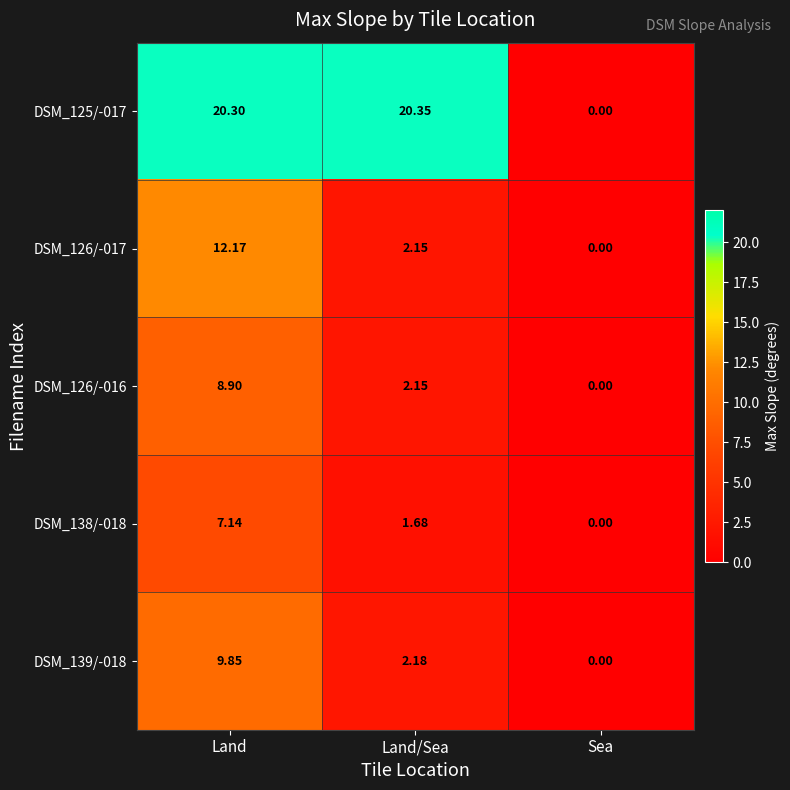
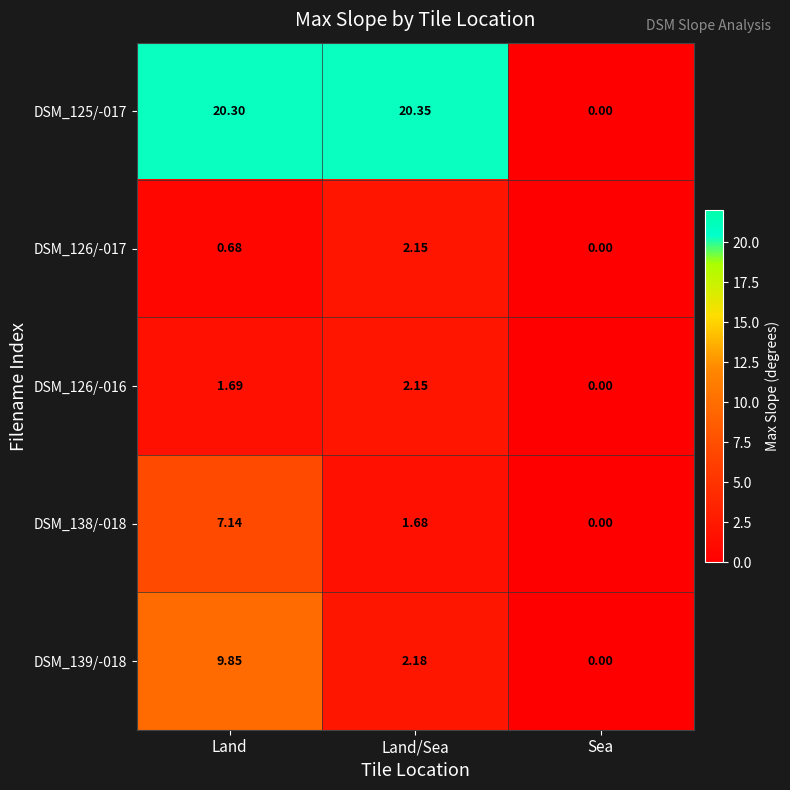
DSM_126/-017, Land: 12.17 -> 0.68
DSM_126/-016, Land: 8.90 -> 1.69
